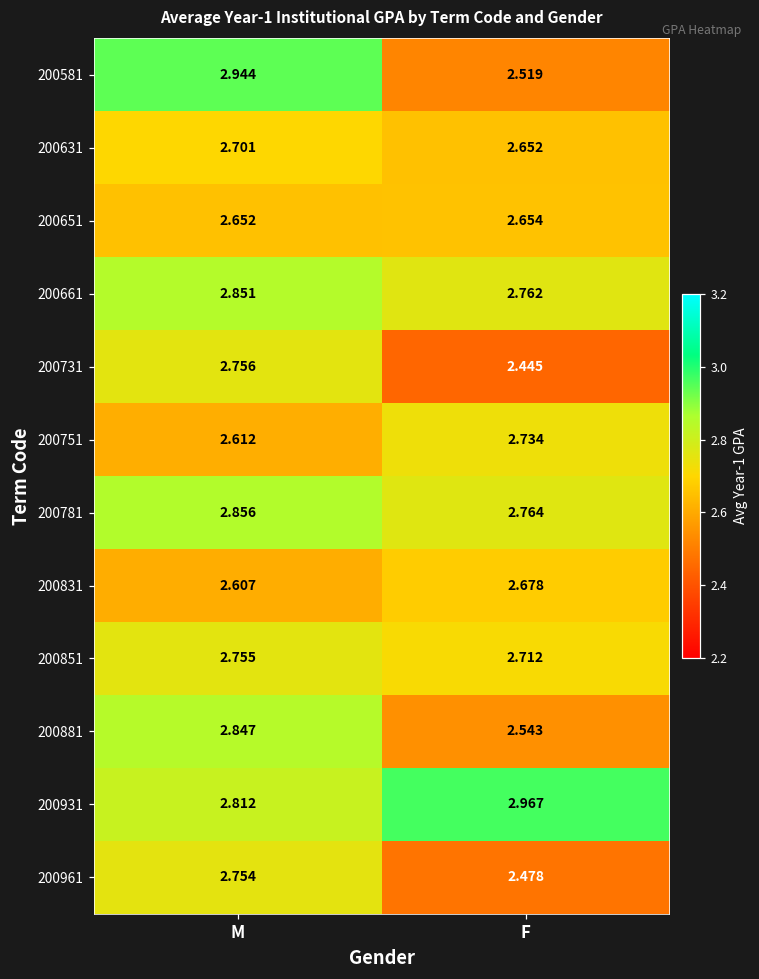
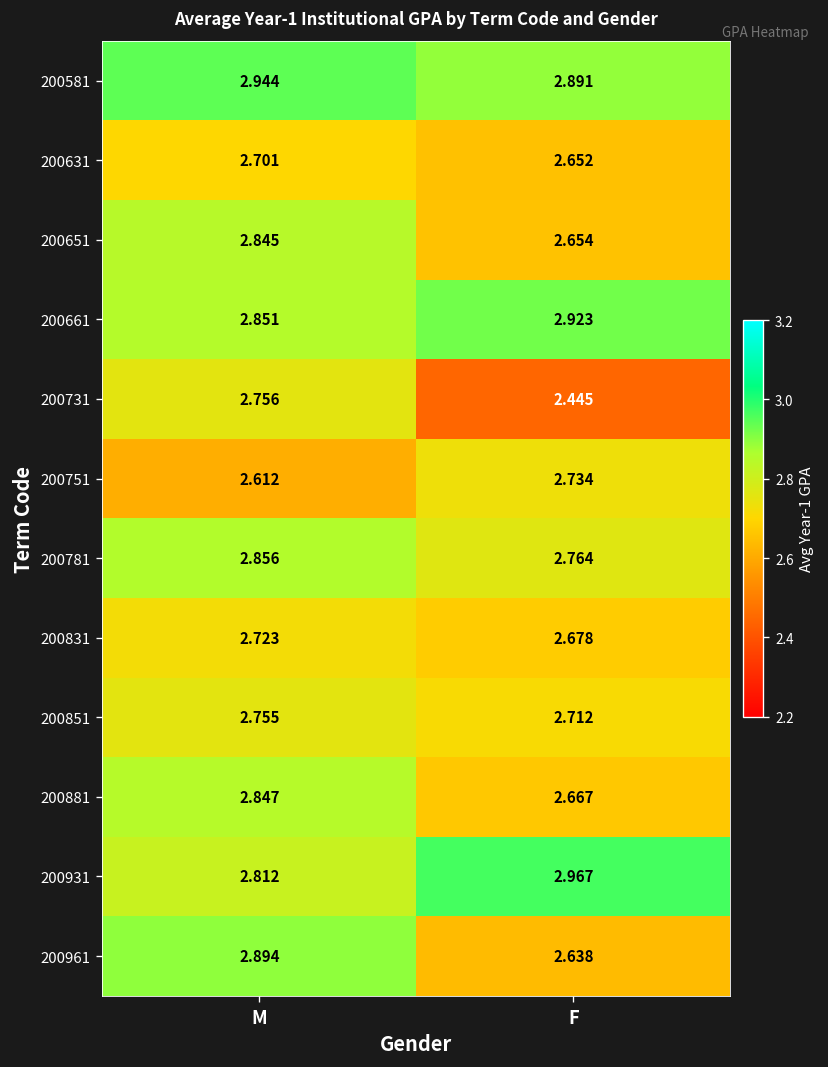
200581, F: 2.519 -> 2.891
200651, M: 2.652 -> 2.845
200661, F: 2.762 -> 2.923
200831, M: 2.607 -> 2.723
200881, F: 2.543 -> 2.667
200961, M: 2.754 -> 2.894
200961, F: 2.478 -> 2.638
